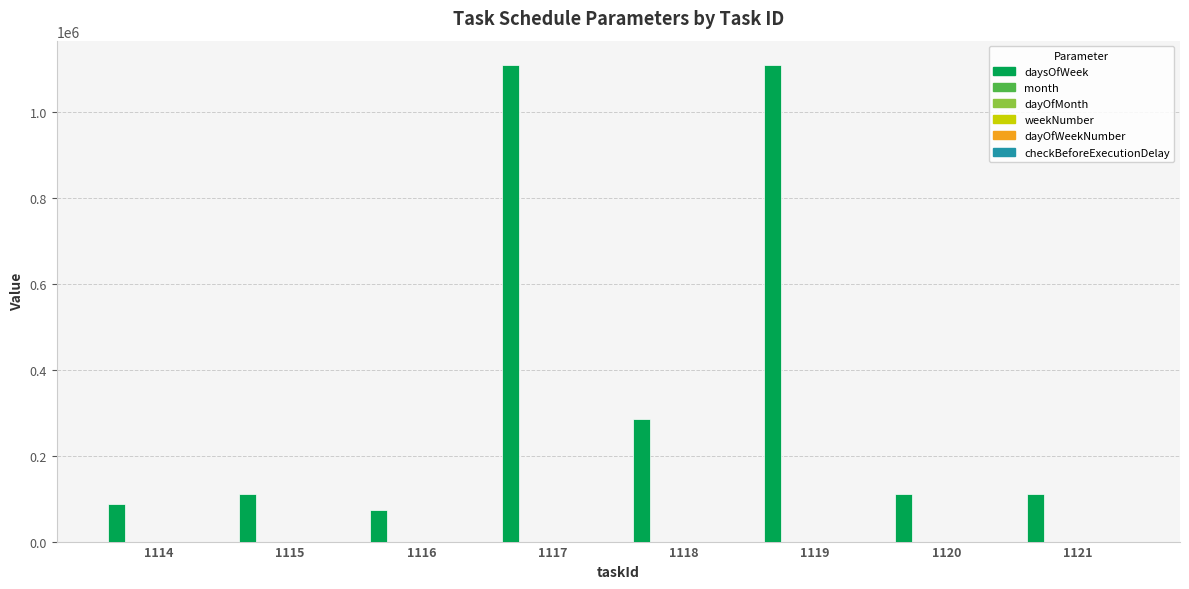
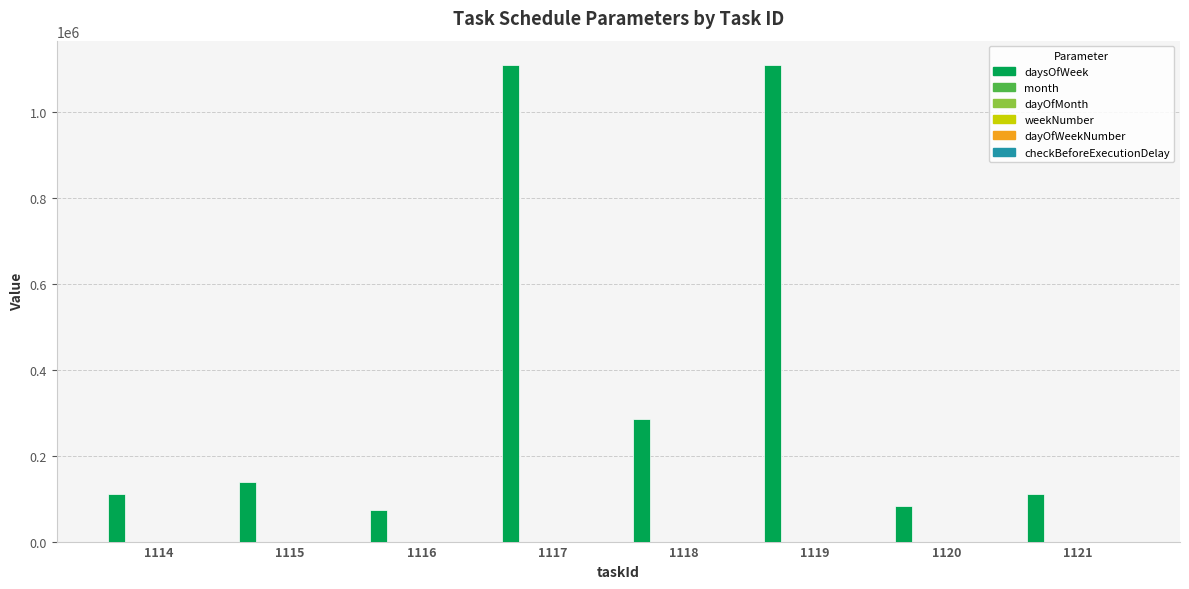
daysOfWeek, 1114: 90000 -> 110000
daysOfWeek, 1115: 110000 -> 140000
daysOfWeek, 1120: 110000 -> 80000
